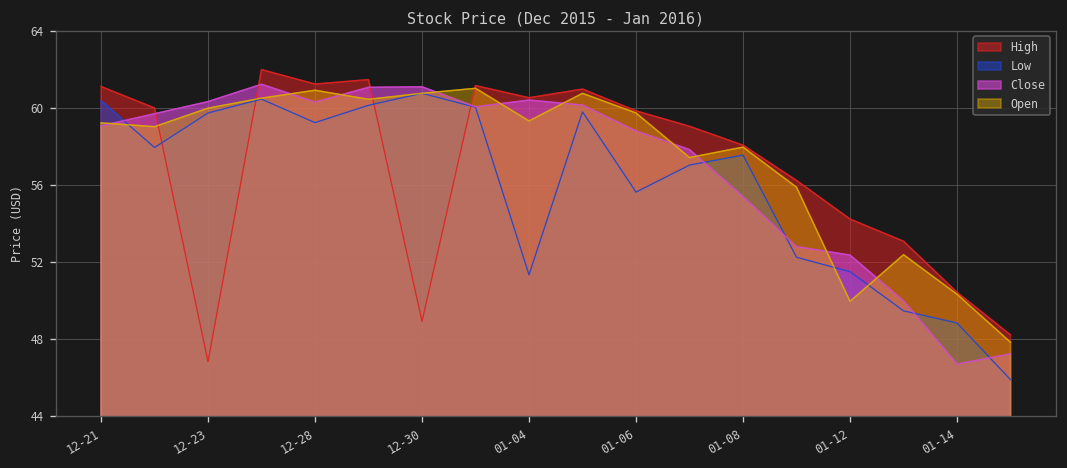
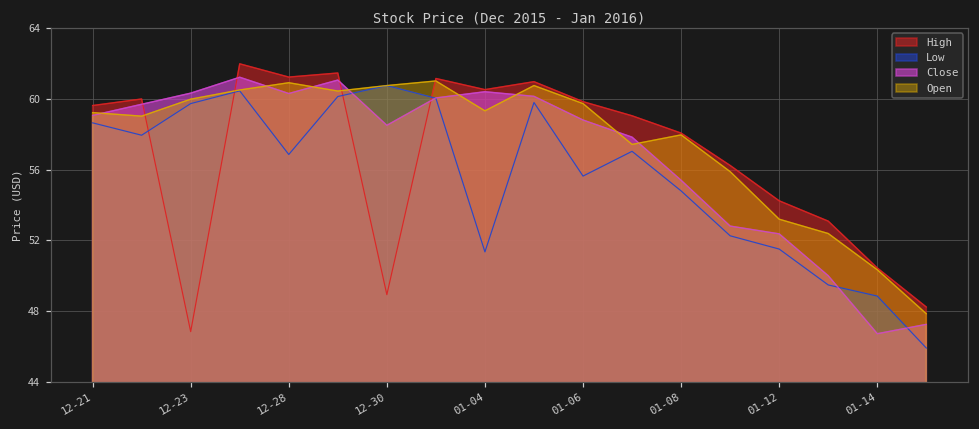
High, 12-21: 61.1 -> 59.6
Low, 12-21: 60.4 -> 58.6
Low, 12-28: 59.2 -> 56.9
Close, 12-30: 61.1 -> 58.5
Low, 01-08: 57.5 -> 54.8
Open, 01-12: 50.0 -> 53.2
